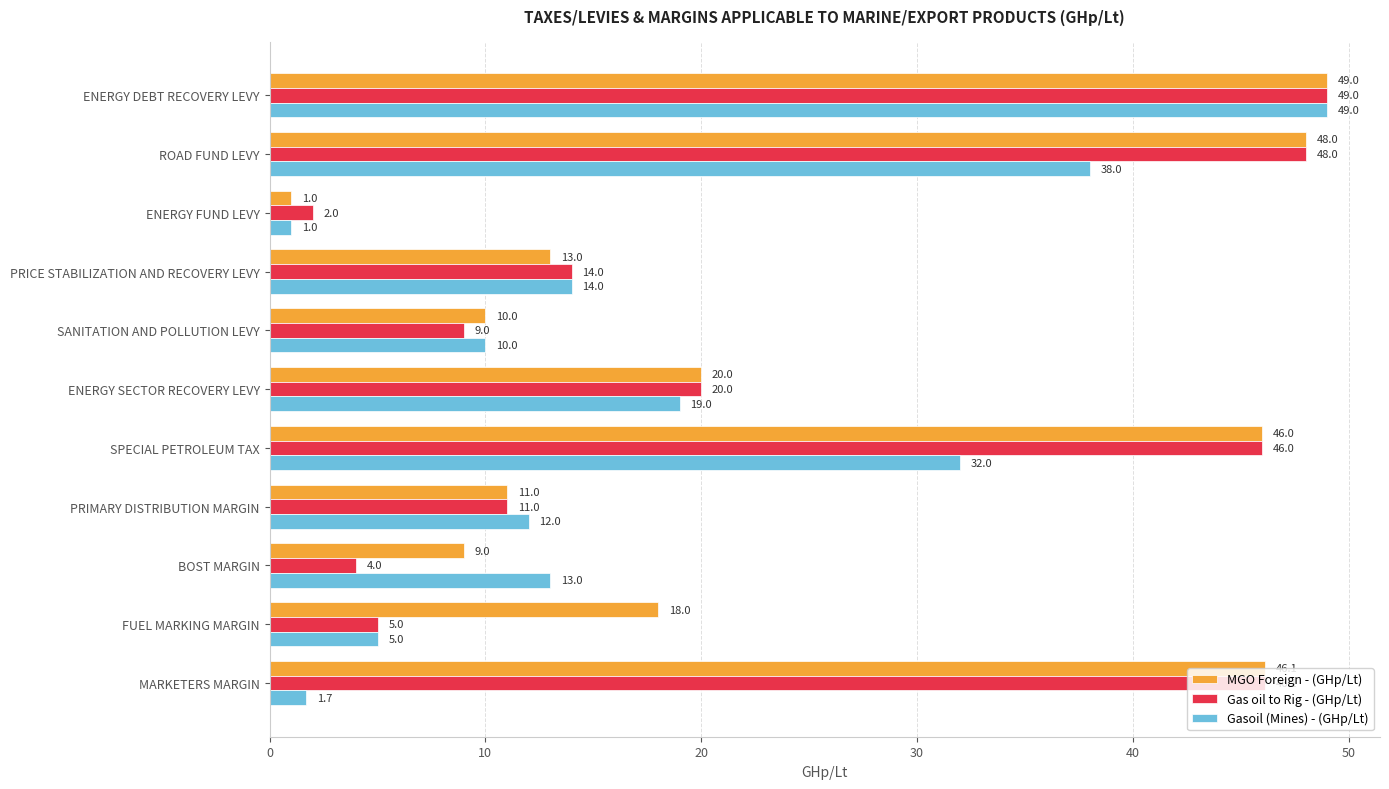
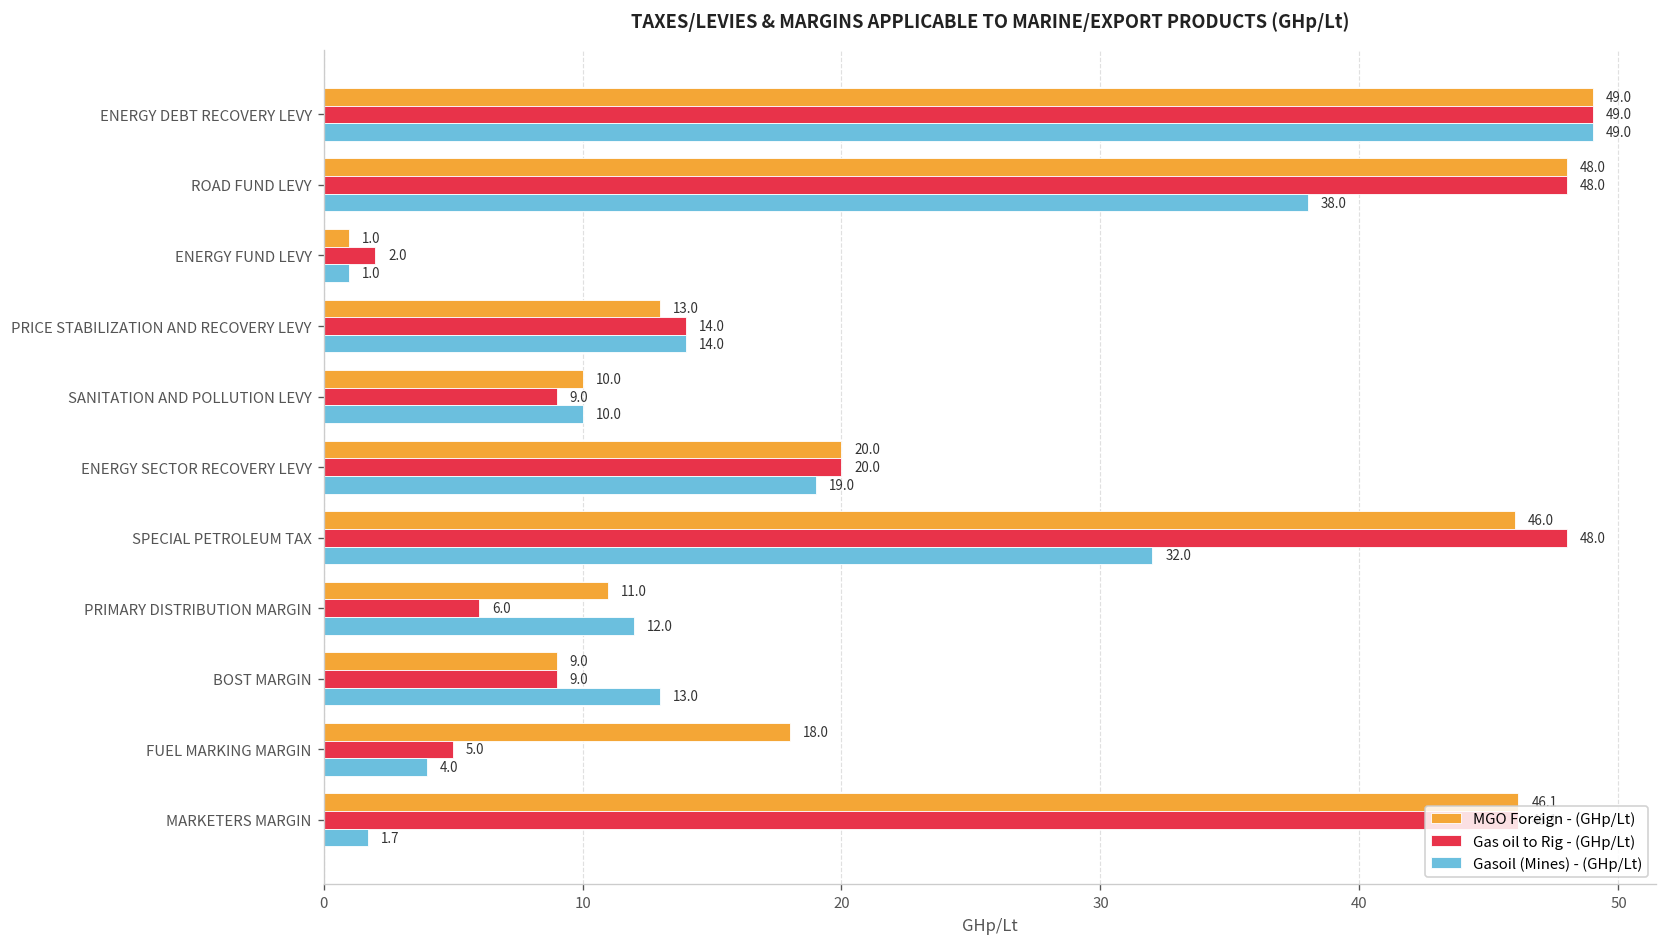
Gas oil to Rig - (GHp/Lt), SPECIAL PETROLEUM TAX: 46.0 -> 48.0
Gas oil to Rig - (GHp/Lt), PRIMARY DISTRIBUTION MARGIN: 11.0 -> 6.0
Gas oil to Rig - (GHp/Lt), BOST MARGIN: 4.0 -> 9.0
Gasoil (Mines) - (GHp/Lt), FUEL MARKING MARGIN: 5.0 -> 4.0
